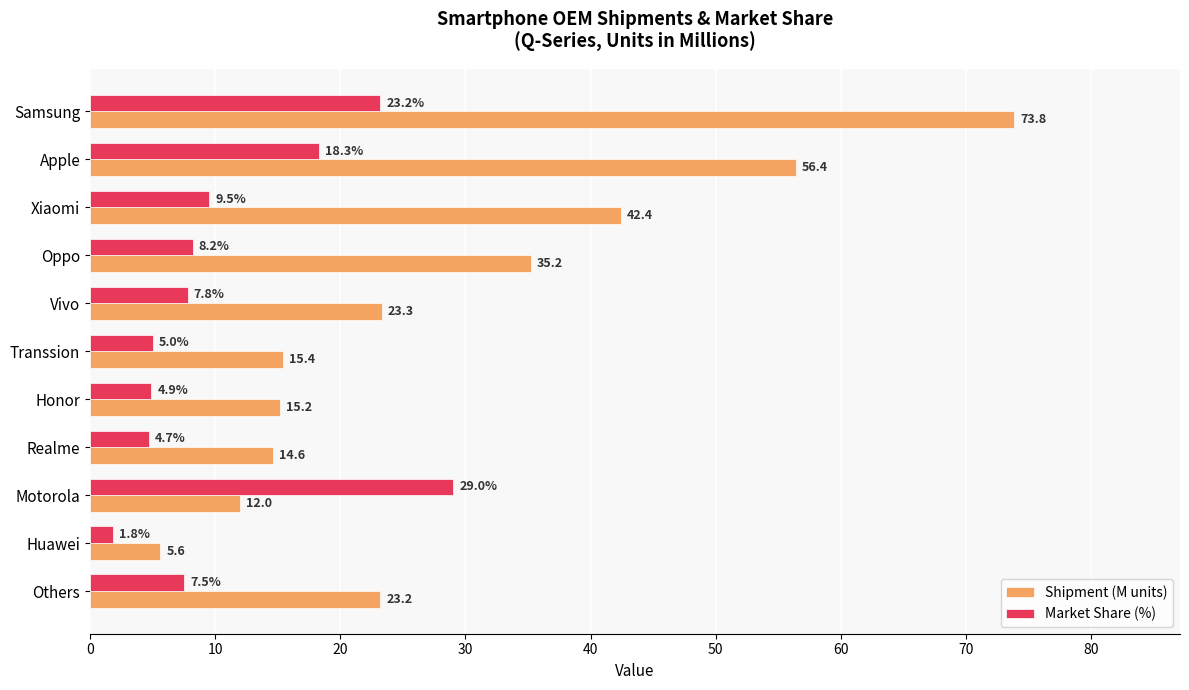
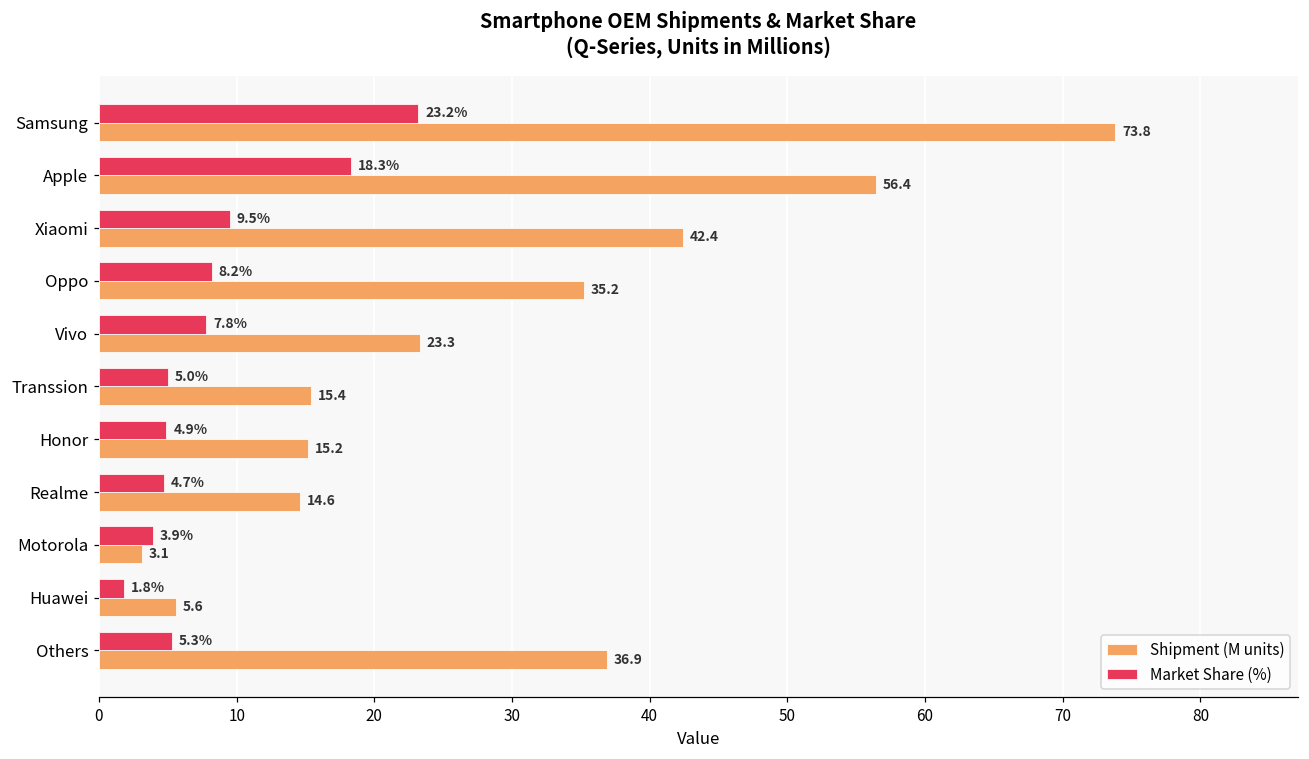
Market Share (%), Motorola: 29.0% -> 3.9%
Shipment (M units), Motorola: 12.0 -> 3.1
Market Share (%), Others: 7.5% -> 5.3%
Shipment (M units), Others: 23.2 -> 36.9
